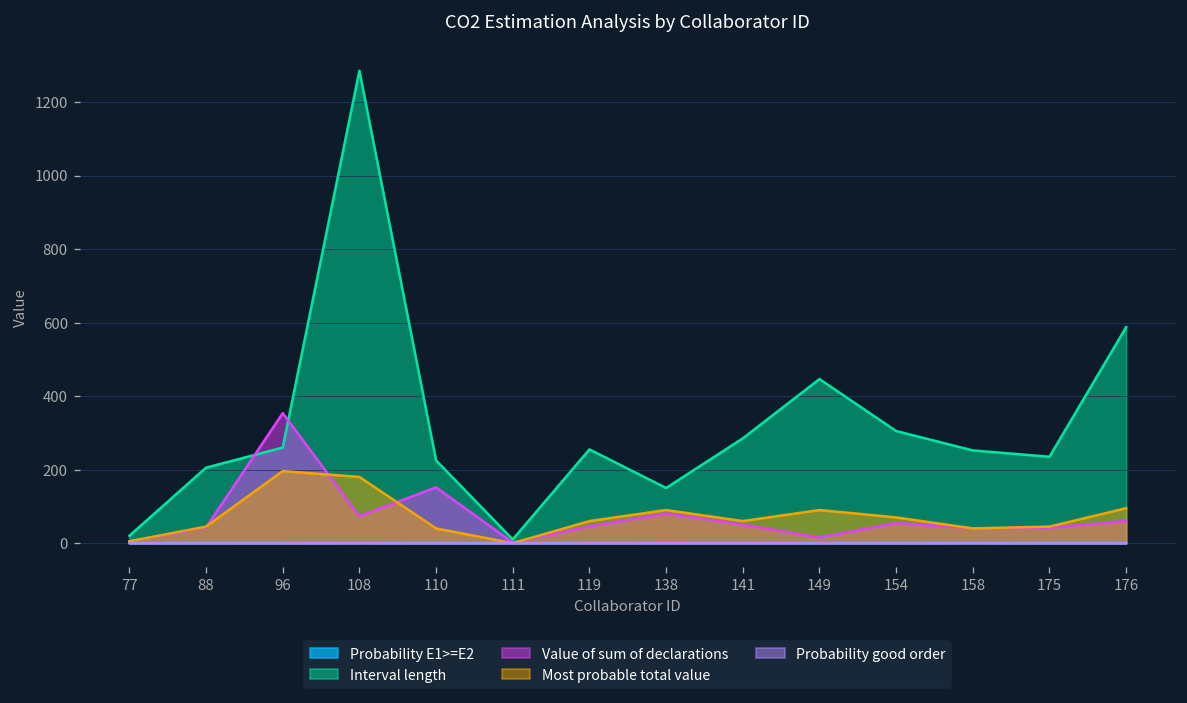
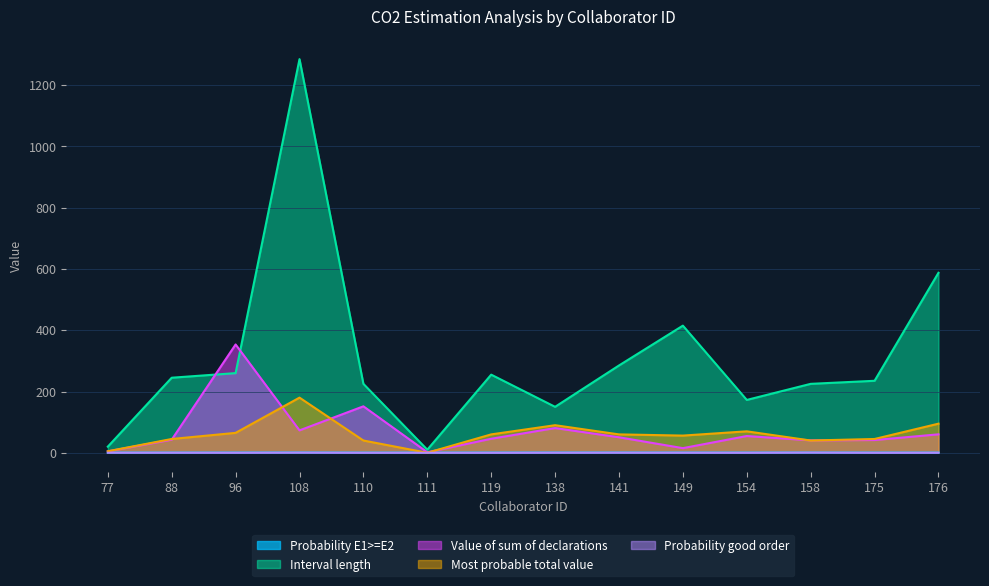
Interval length, 88: 210 -> 250
Most probable total value, 96: 200 -> 70
Interval length, 149: 450 -> 420
Most probable total value, 149: 90 -> 60
Interval length, 154: 310 -> 170
Interval length, 158: 250 -> 230
